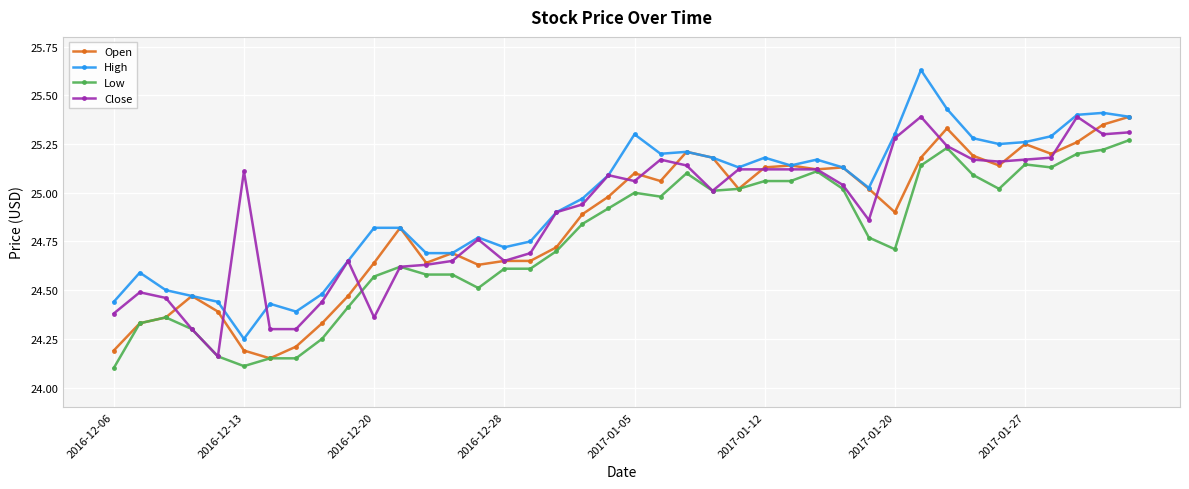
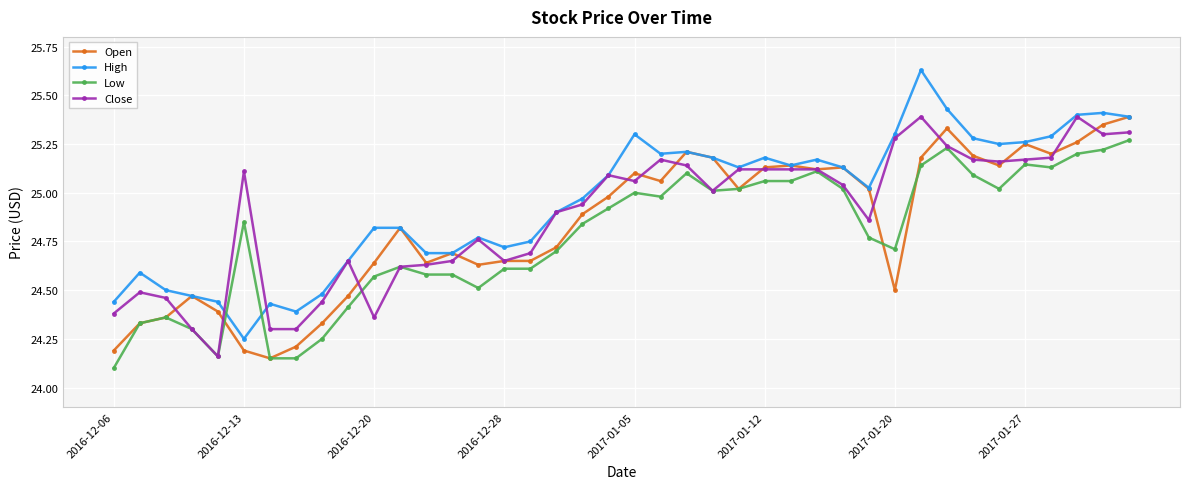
Low, 2016-12-13: 24.11 -> 24.85
Open, 2017-01-20: 24.9 -> 24.5
